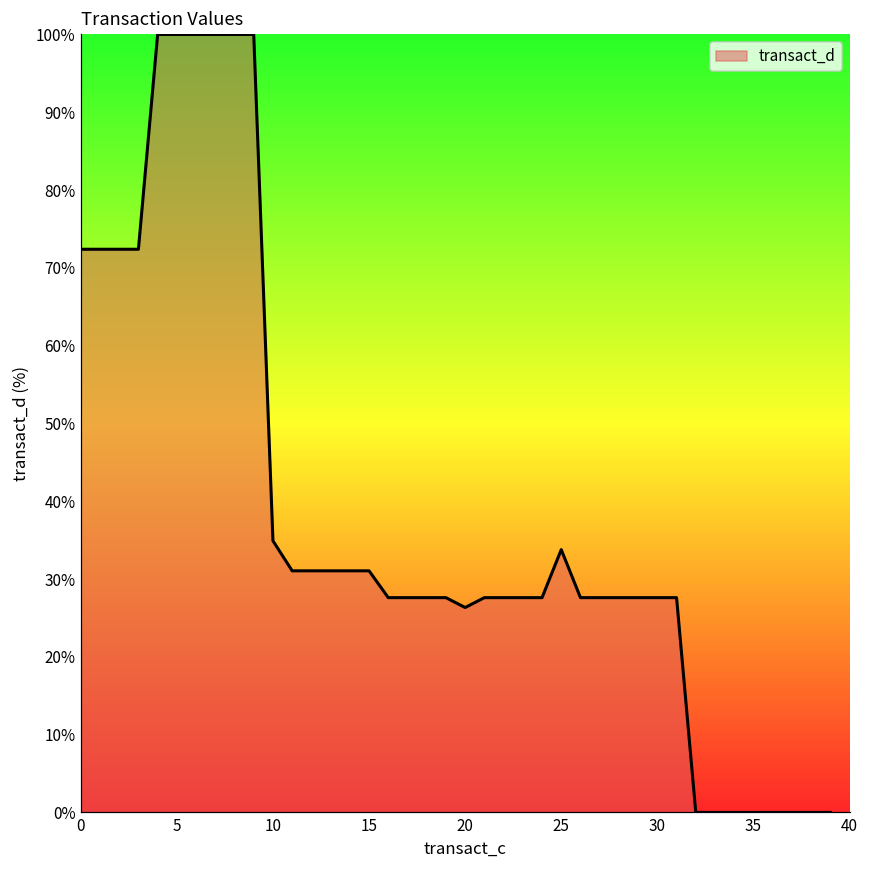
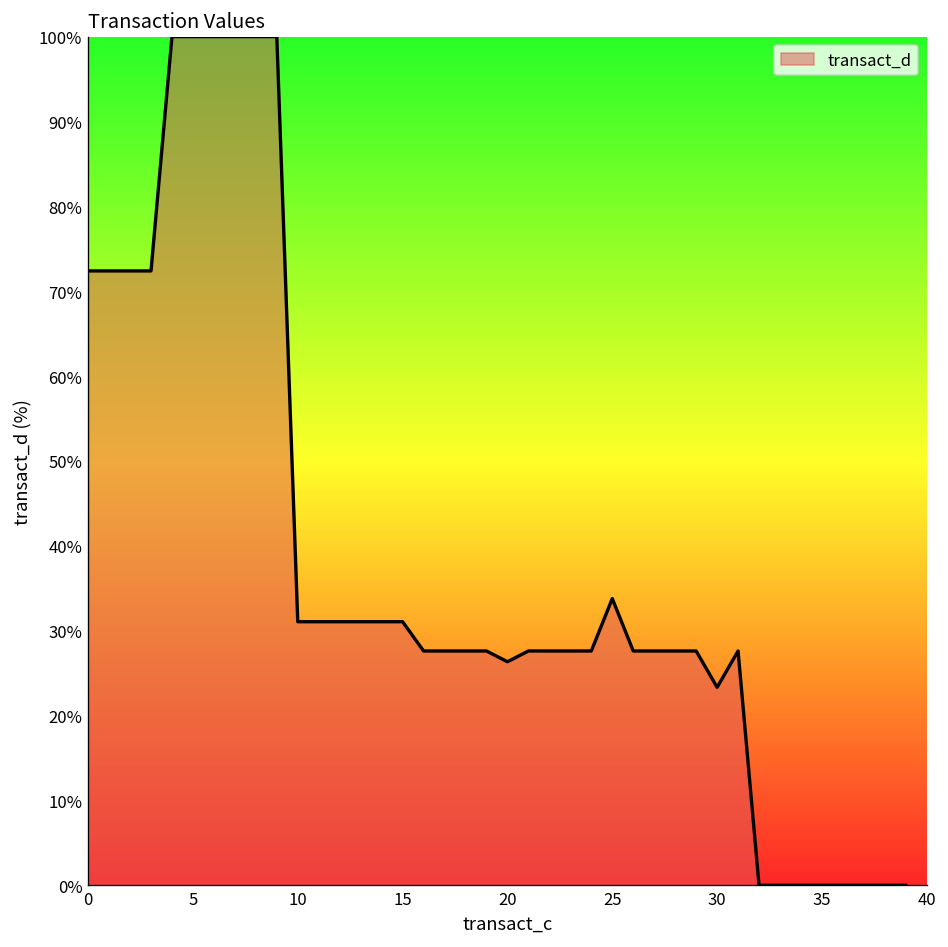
10: 35% -> 31%
30: 28% -> 23%
